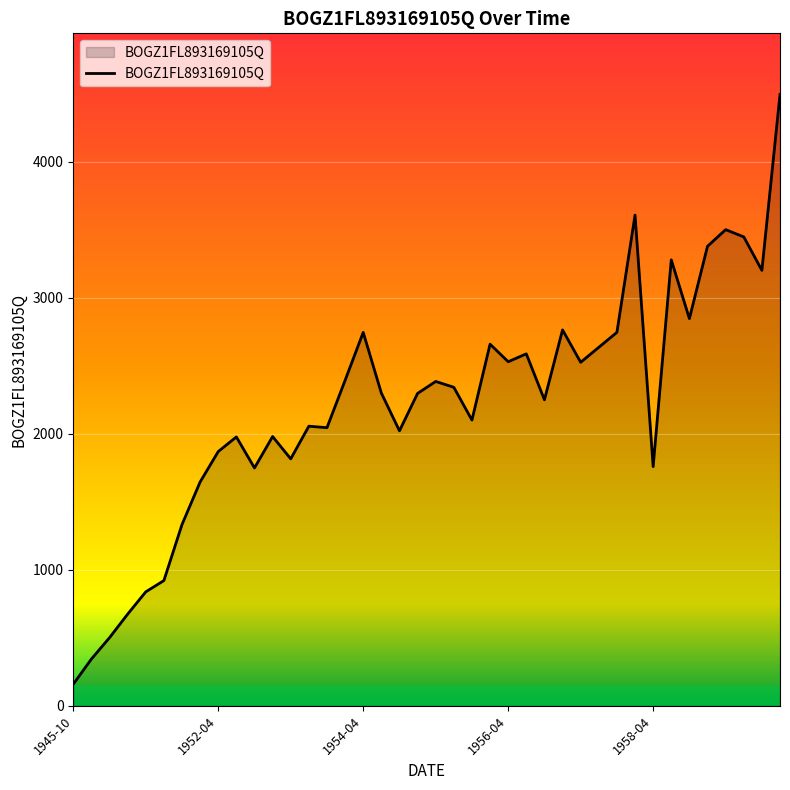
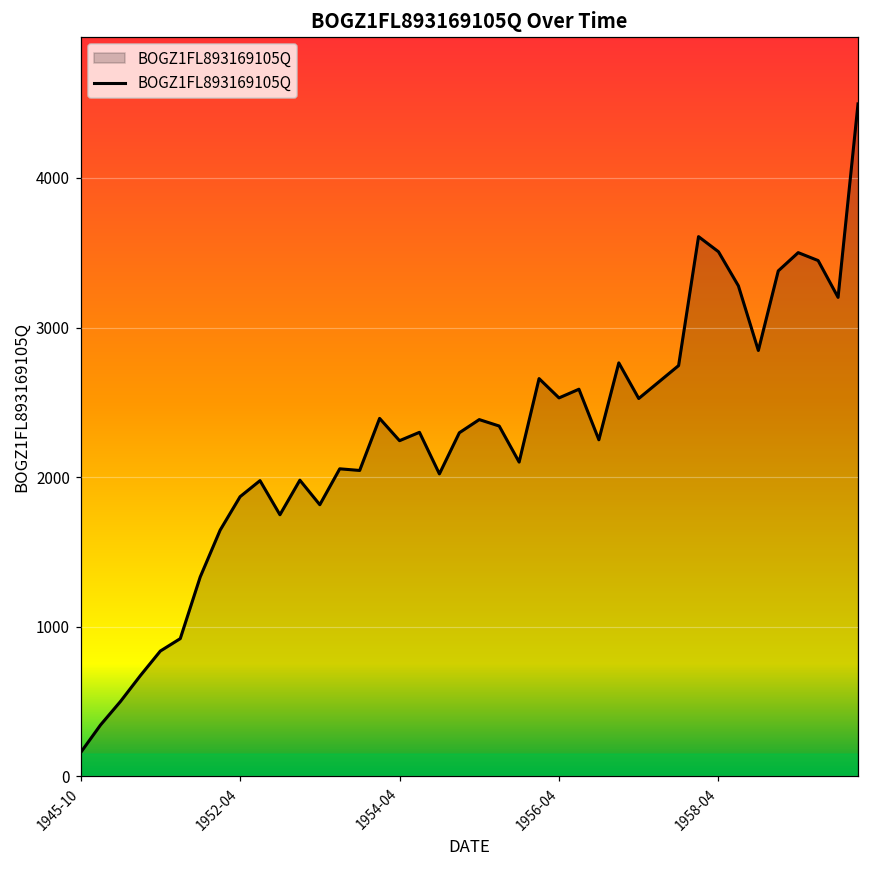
1954-04: 2750 -> 2240
1958-04: 1760 -> 3510
